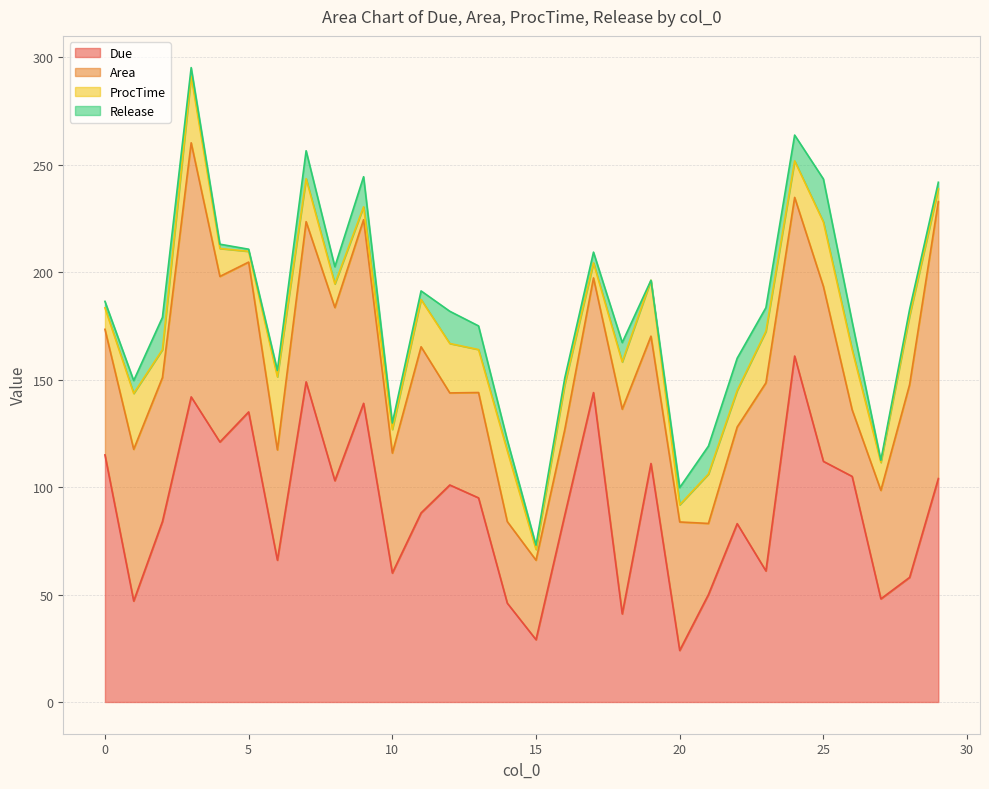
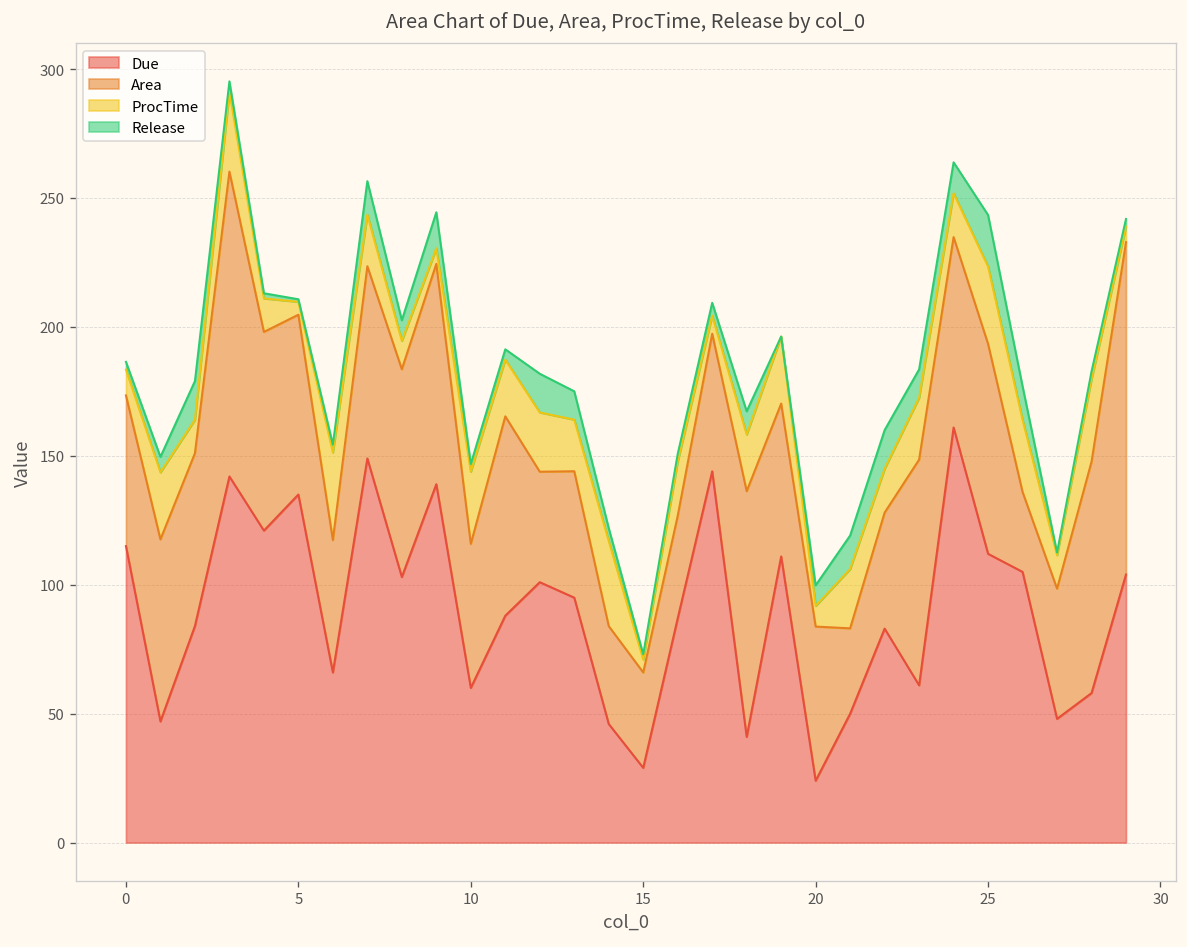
ProcTime, 10: 11 -> 28
